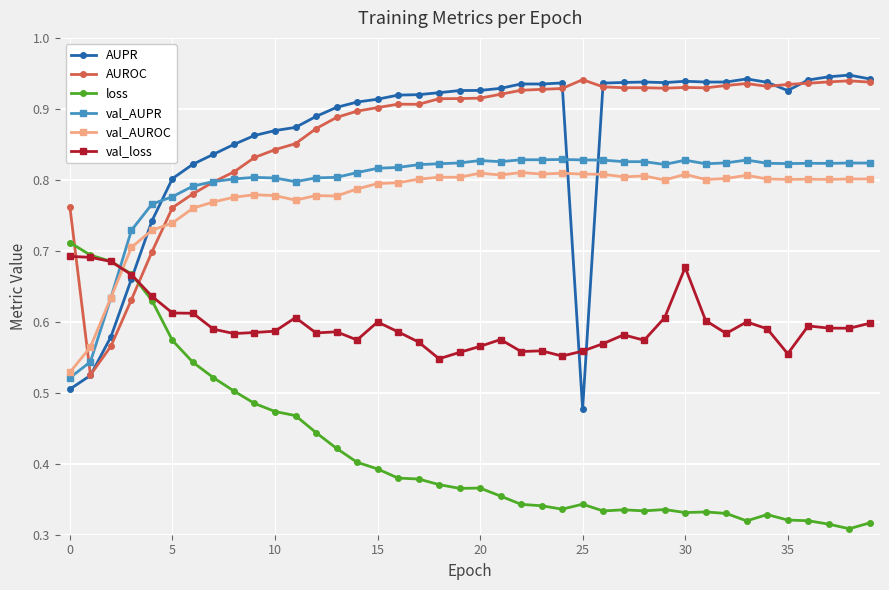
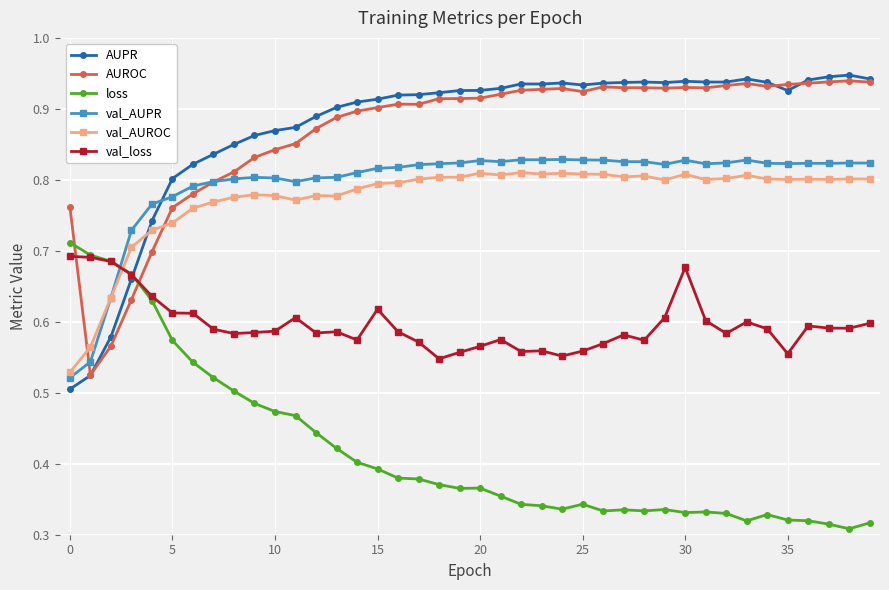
val_loss, 15: 0.60 -> 0.62
AUPR, 25: 0.48 -> 0.93
AUROC, 25: 0.94 -> 0.92
